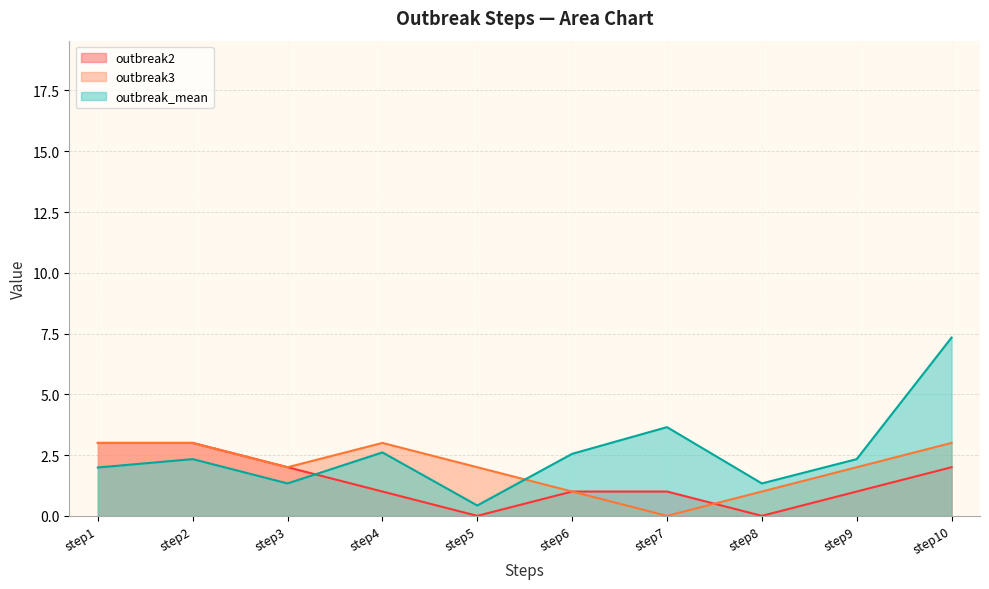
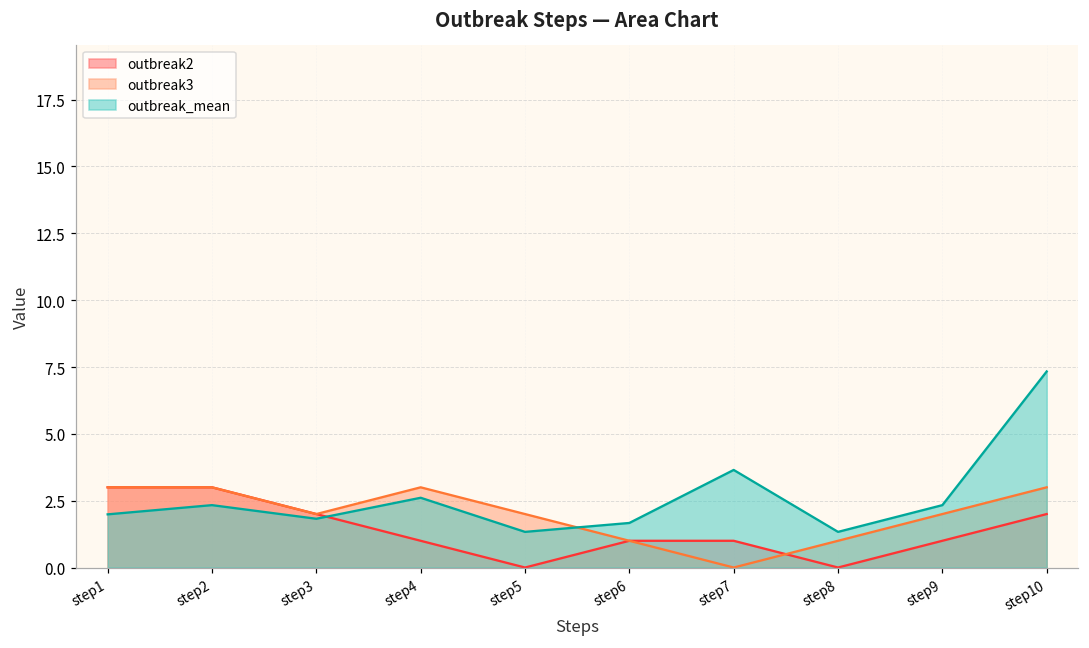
outbreak_mean, step3: 1.3 -> 1.8
outbreak_mean, step5: 0.4 -> 1.3
outbreak_mean, step6: 2.6 -> 1.7
